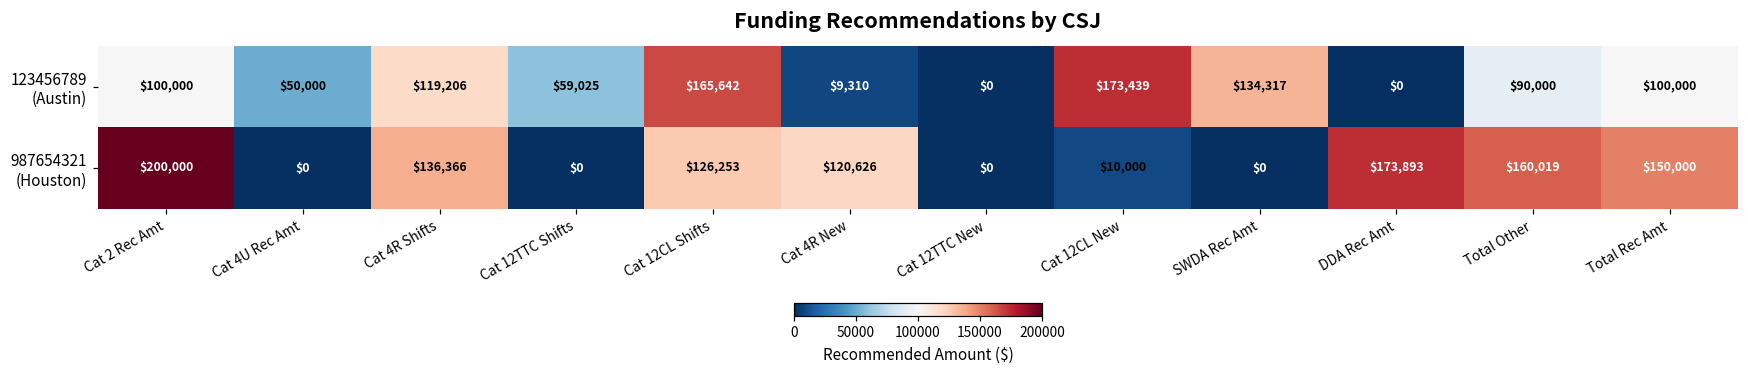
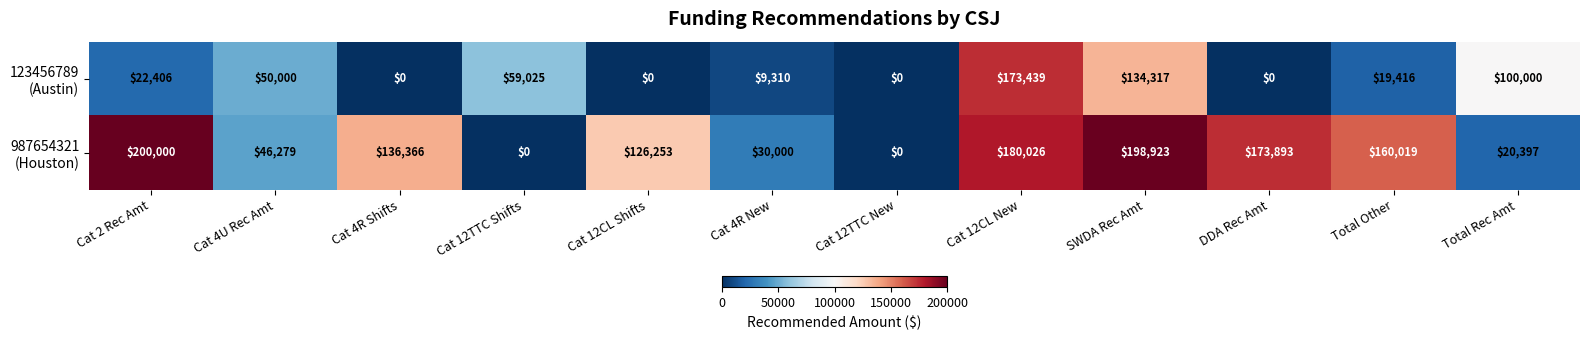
123456789 (Austin), Cat 2 Rec Amt: $100,000 -> $22,406
123456789 (Austin), Cat 4R Shifts: $119,206 -> $0
123456789 (Austin), Cat 12CL Shifts: $165,642 -> $0
123456789 (Austin), Total Other: $90,000 -> $19,416
987654321 (Houston), Cat 4U Rec Amt: $0 -> $46,279
987654321 (Houston), Cat 4R New: $120,626 -> $30,000
987654321 (Houston), Cat 12CL New: $10,000 -> $180,026
987654321 (Houston), SWDA Rec Amt: $0 -> $198,923
987654321 (Houston), Total Rec Amt: $150,000 -> $20,397
